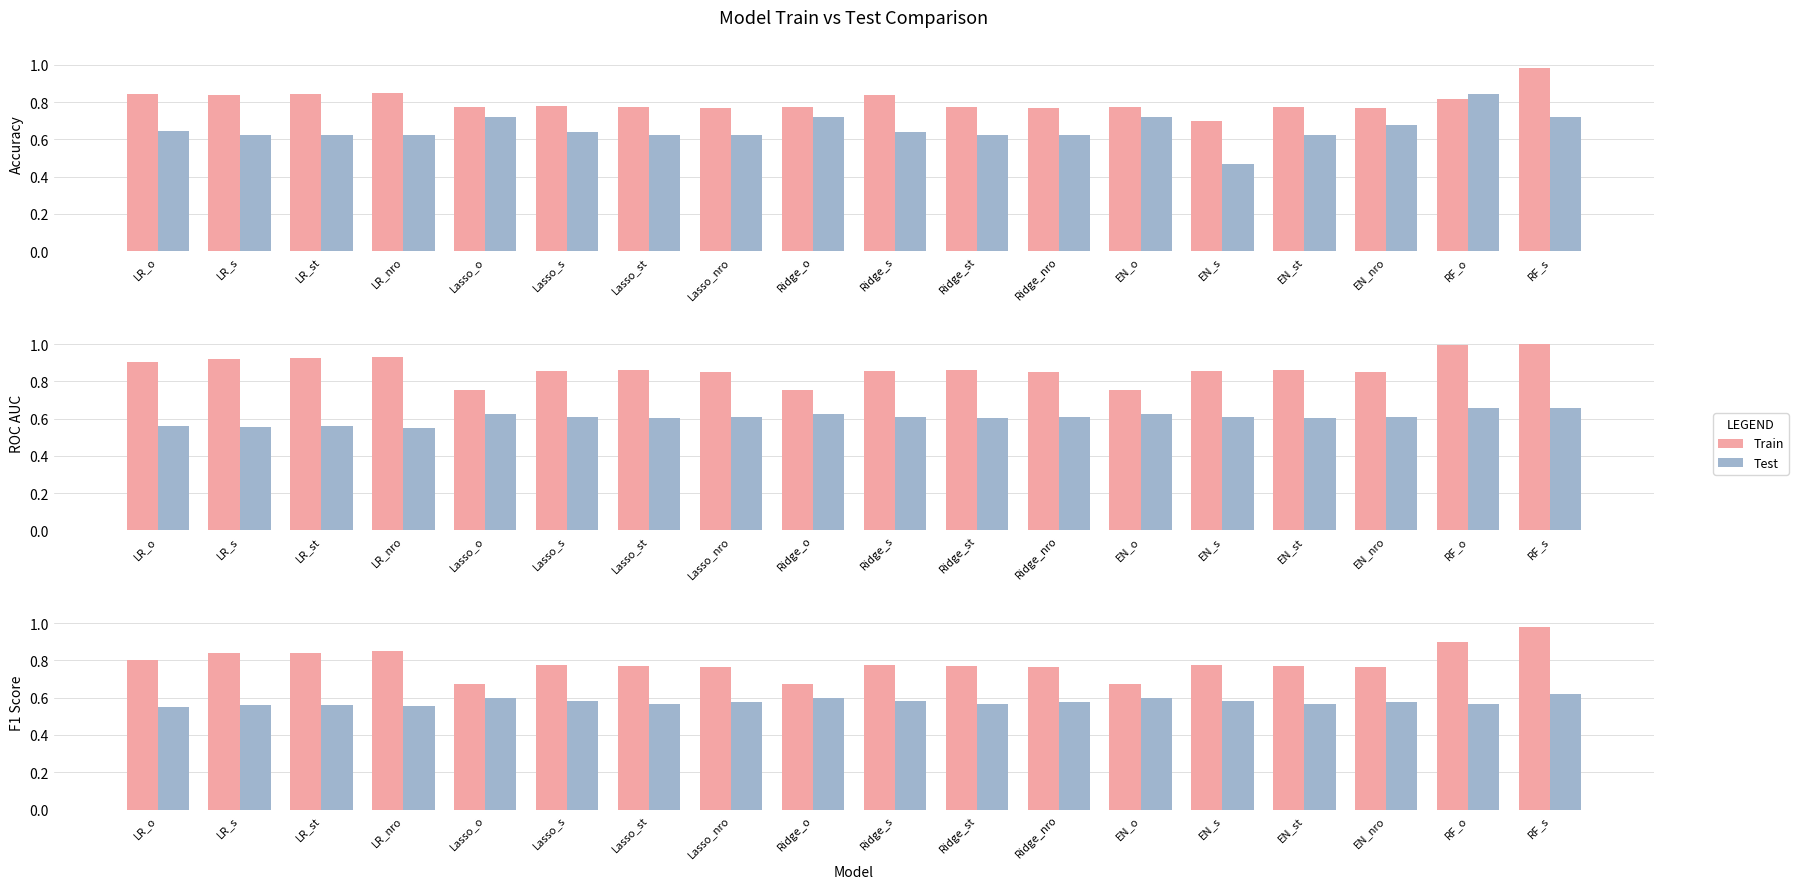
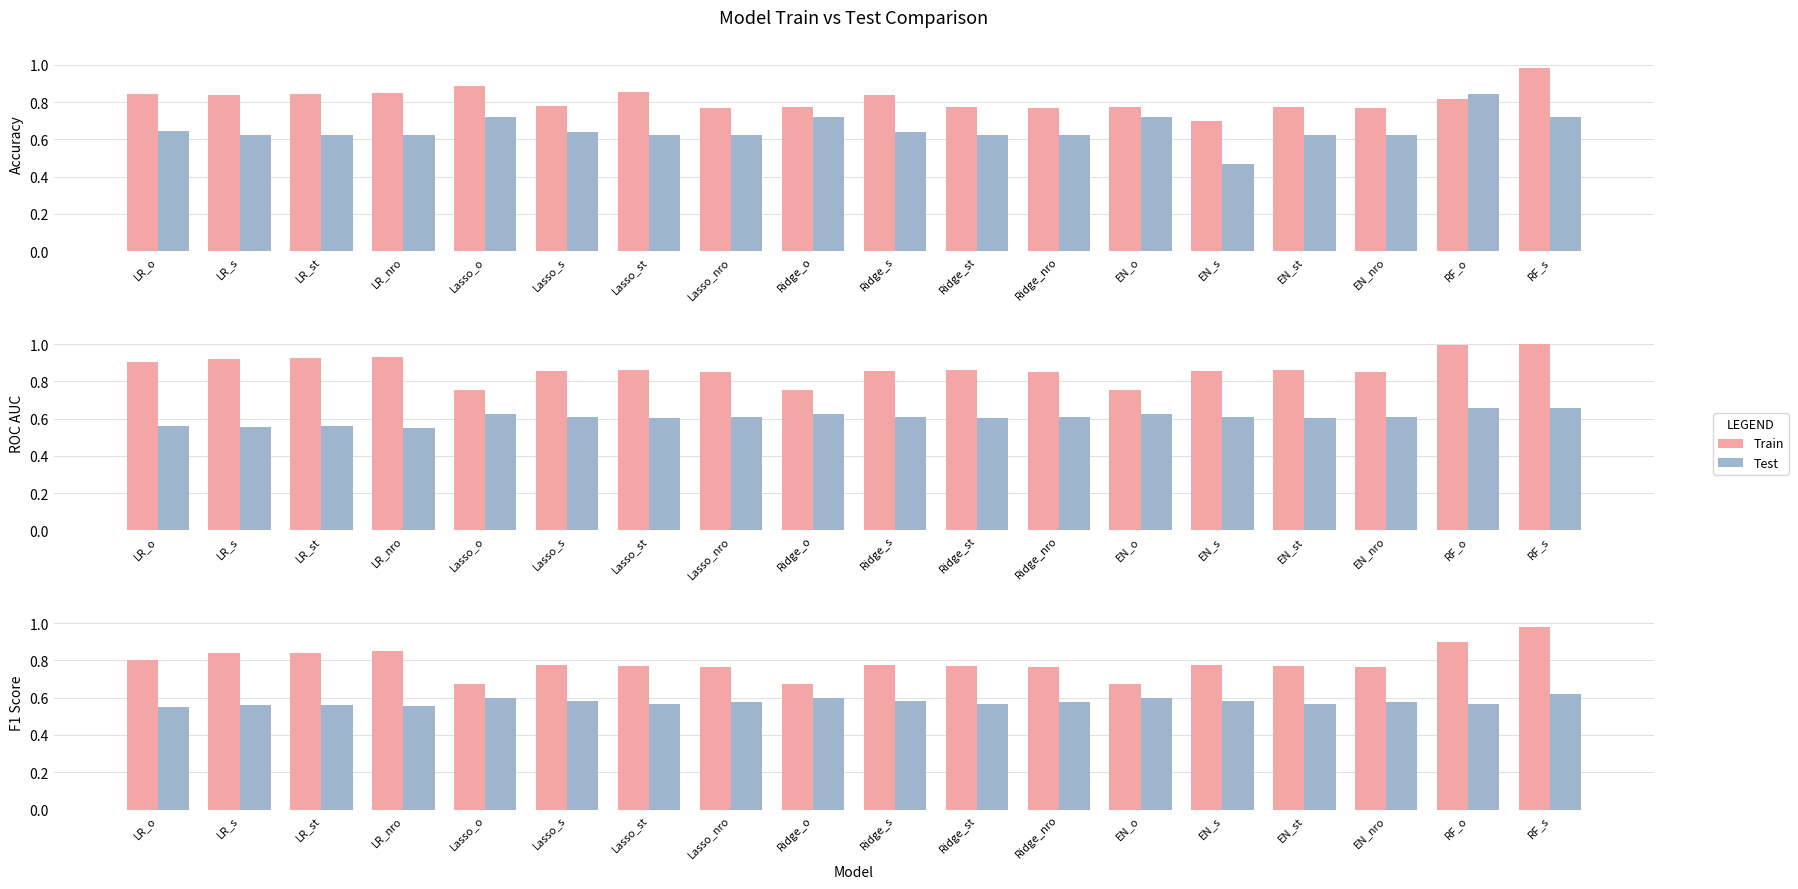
Model Train vs Test Comparison, Train, Lasso_o: 0.77 -> 0.89
Model Train vs Test Comparison, Train, Lasso_st: 0.77 -> 0.86
Model Train vs Test Comparison, Test, EN_nro: 0.68 -> 0.62
